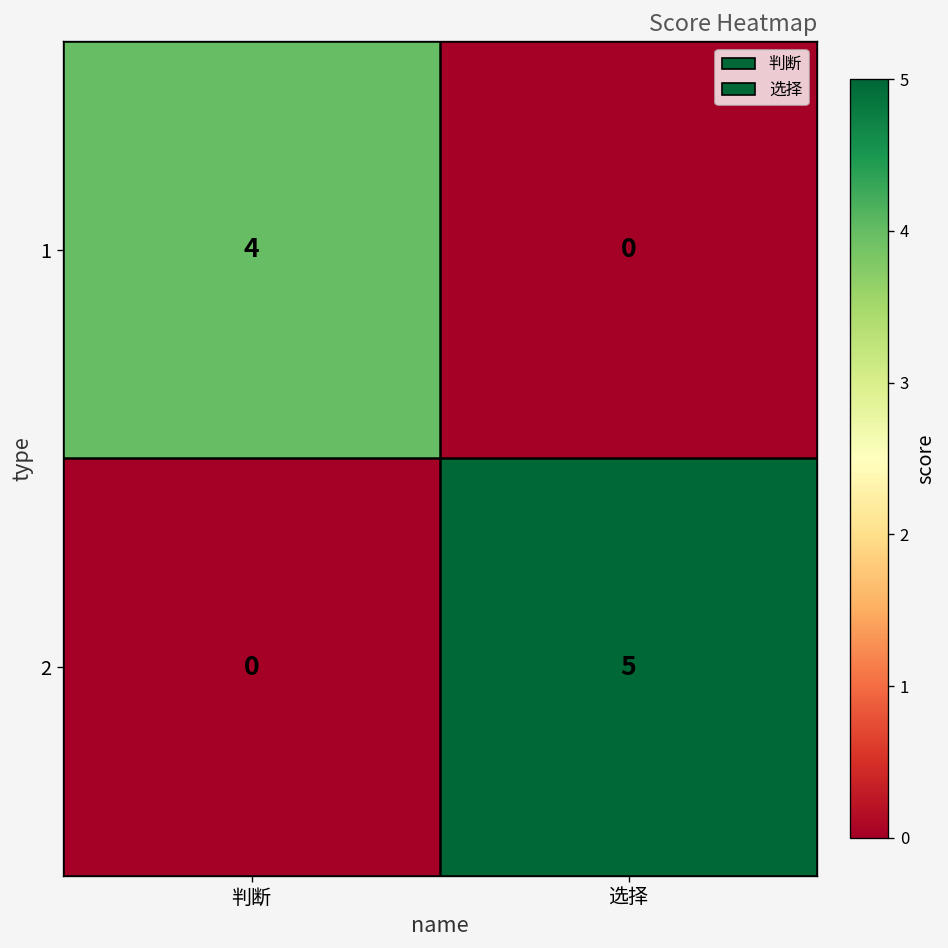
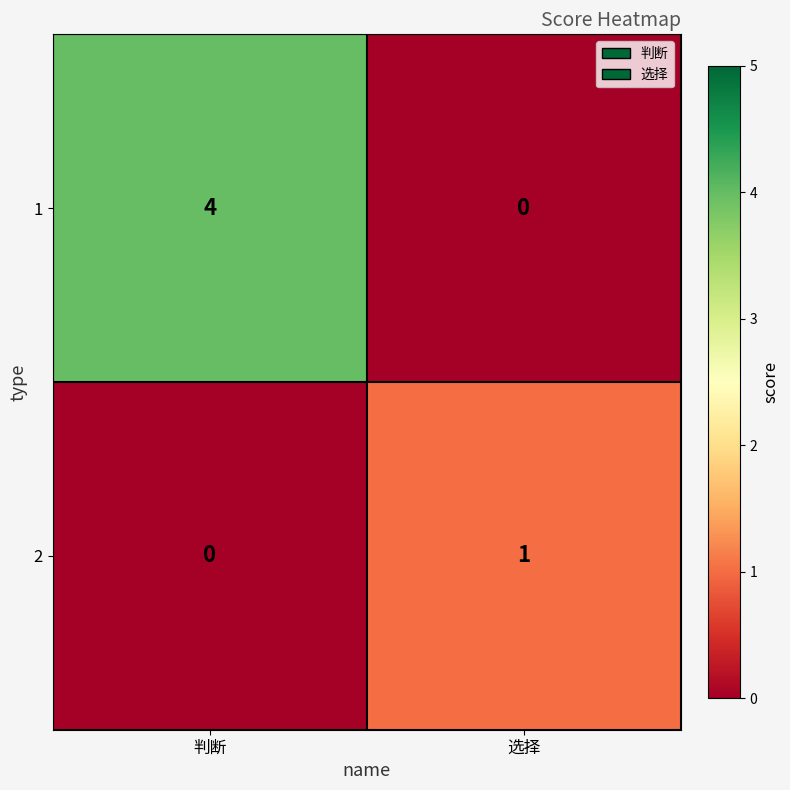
2, 选择: 5 -> 1
